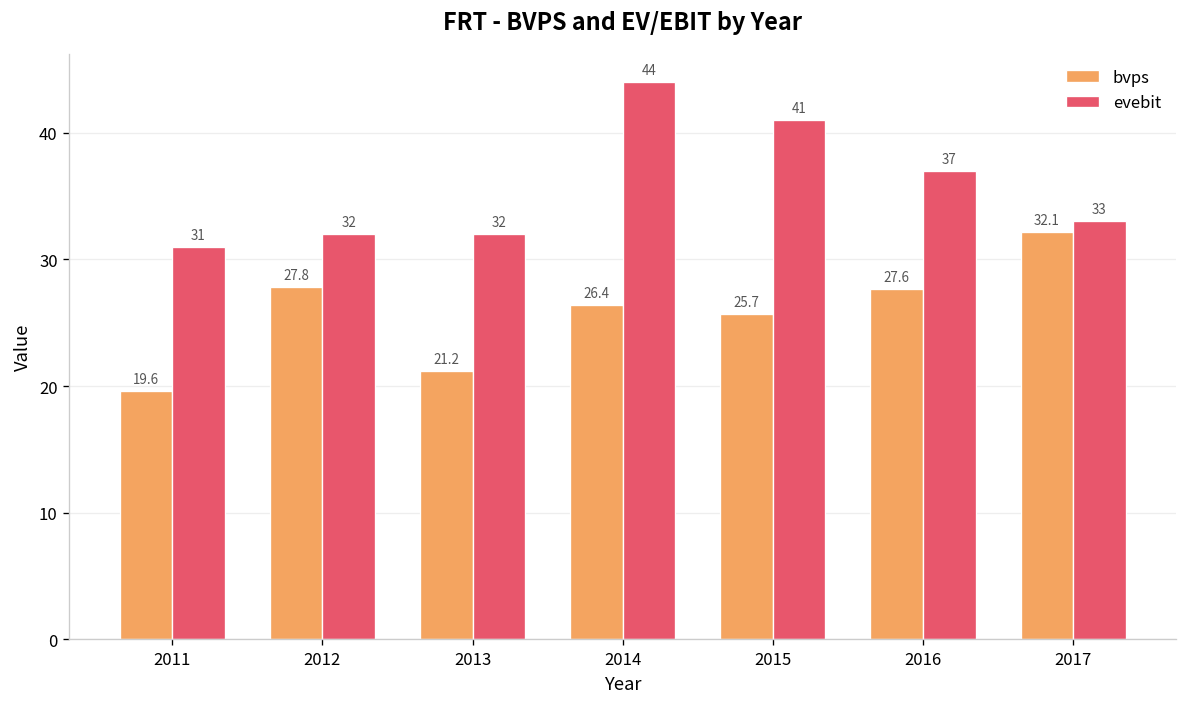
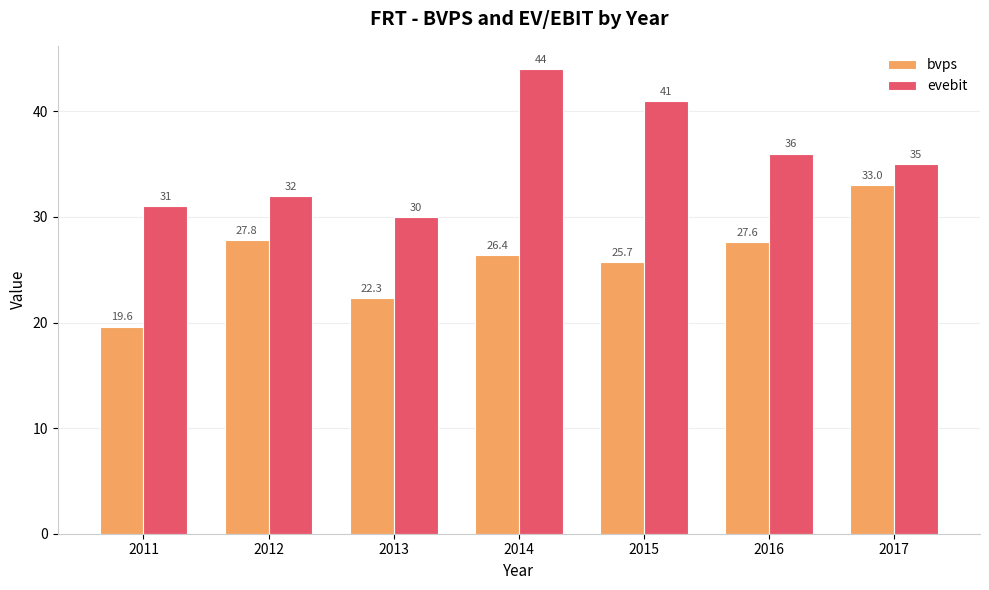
bvps, 2013: 21.2 -> 22.3
evebit, 2013: 32 -> 30
evebit, 2016: 37 -> 36
bvps, 2017: 32.1 -> 33.0
evebit, 2017: 33 -> 35
